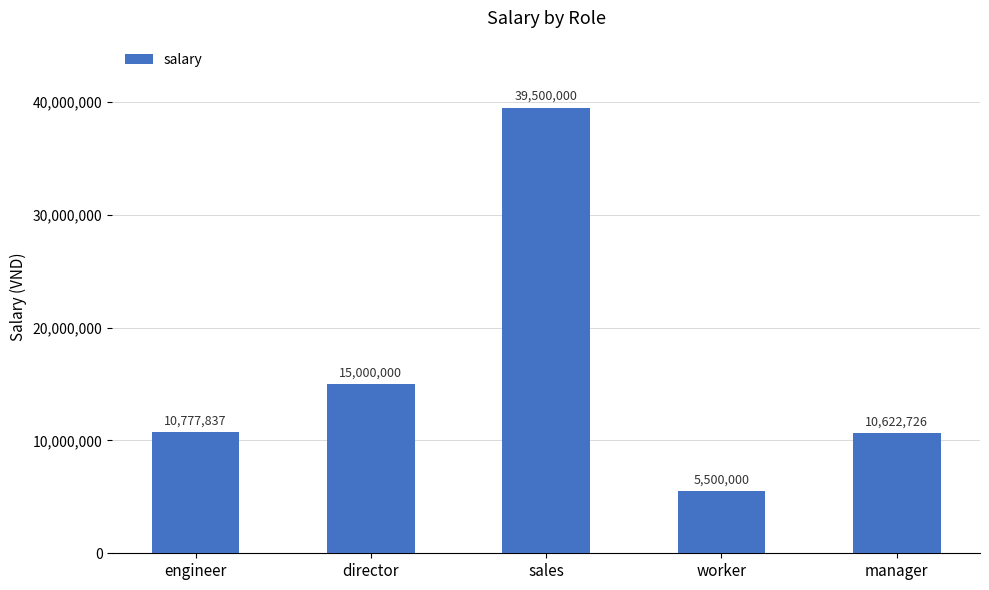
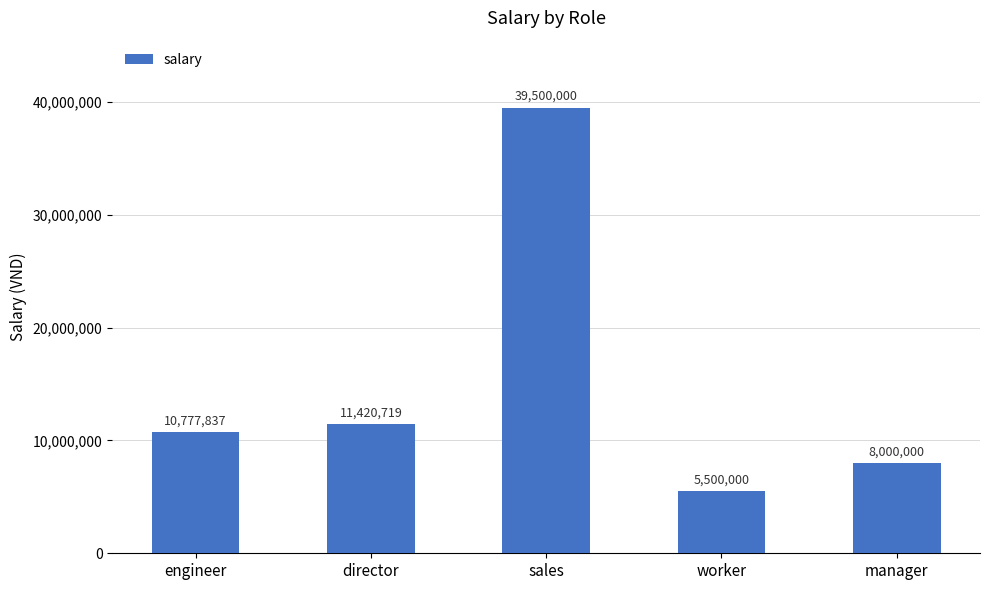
director: 15,000,000 -> 11,420,719
manager: 10,622,726 -> 8,000,000
